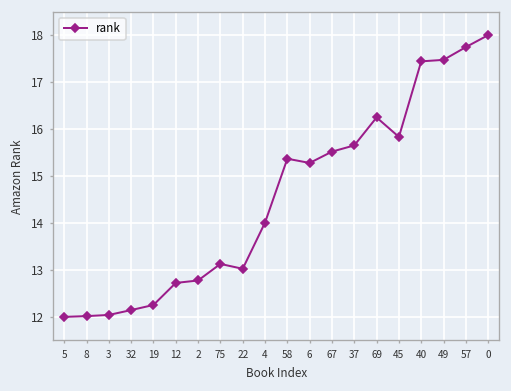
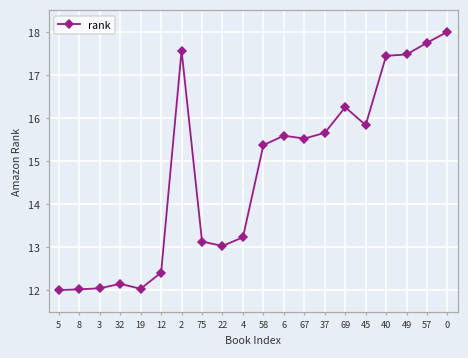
19: 12.3 -> 12.0
12: 12.7 -> 12.4
2: 12.8 -> 17.6
4: 14.0 -> 13.2
6: 15.3 -> 15.6
